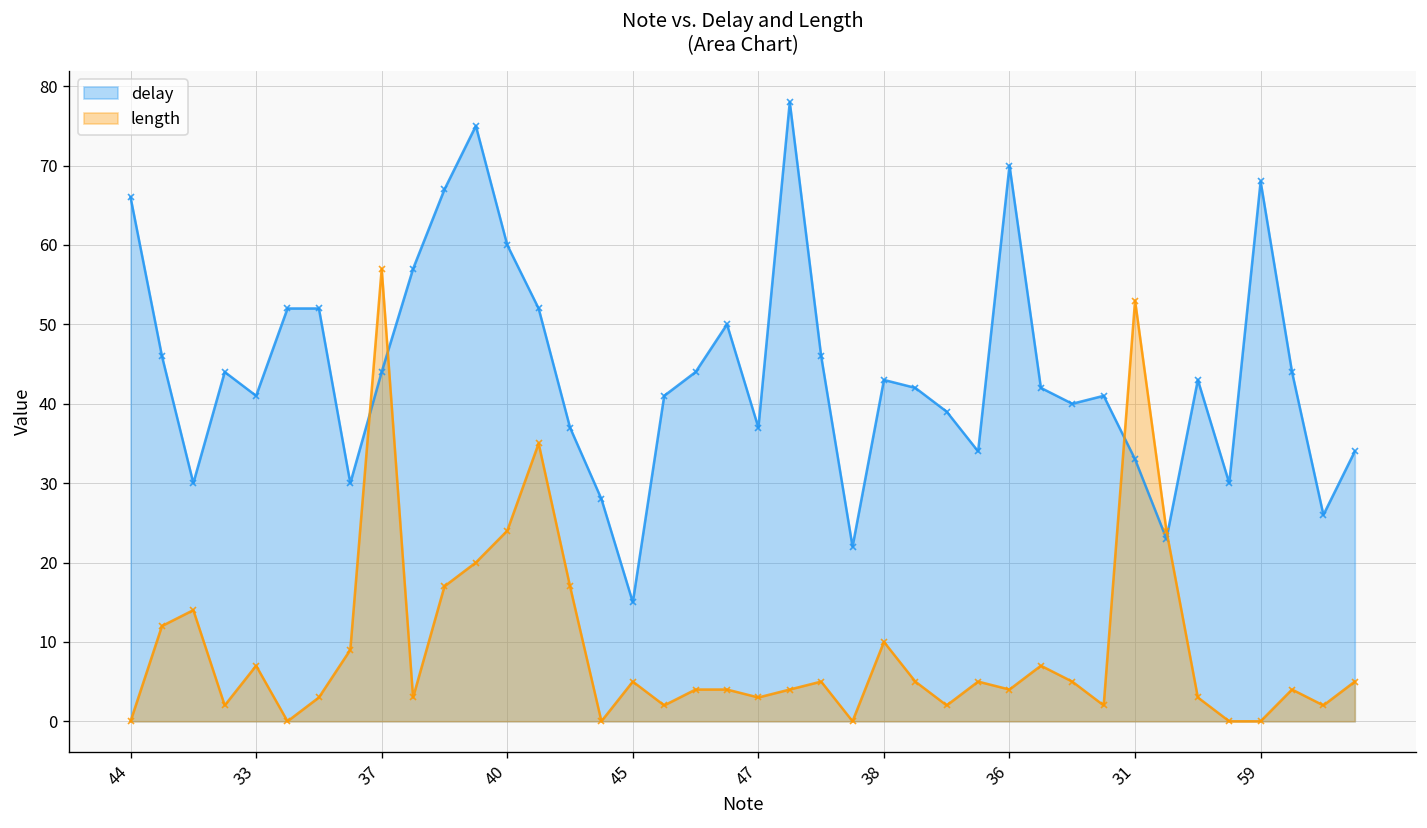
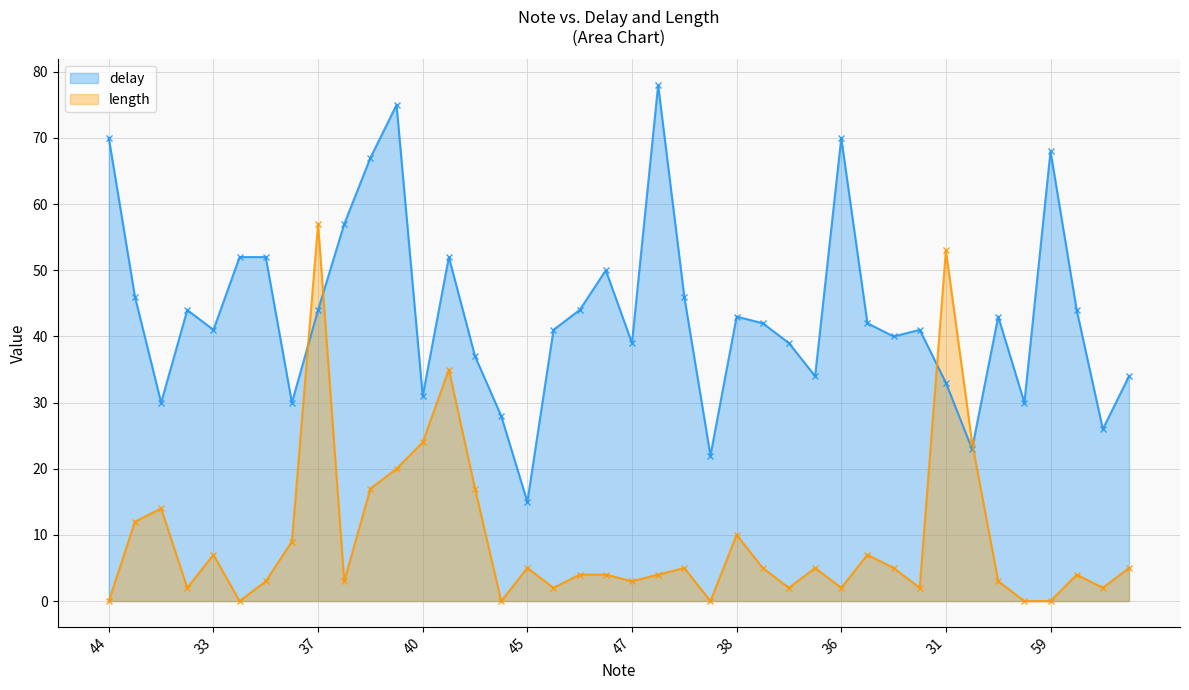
delay, 44: 66 -> 70
delay, 40: 60 -> 31
delay, 47: 37 -> 39
length, 36: 4 -> 2
